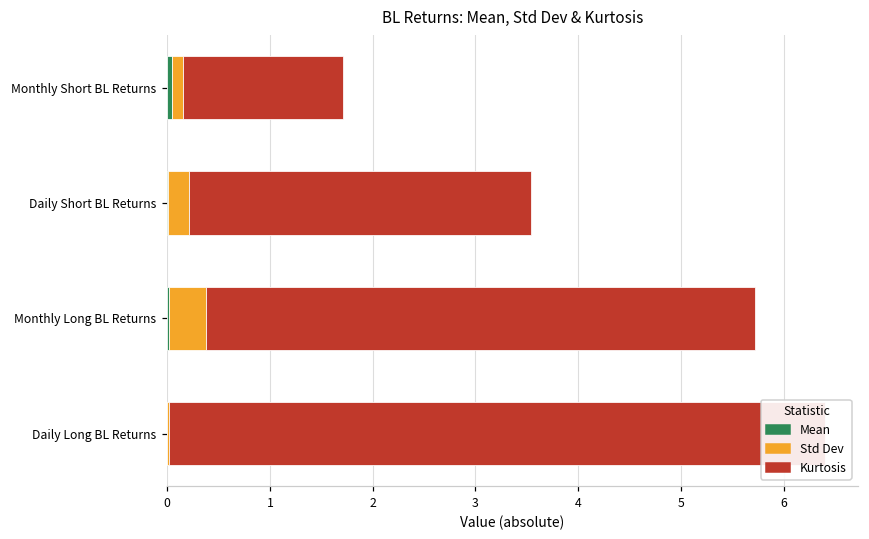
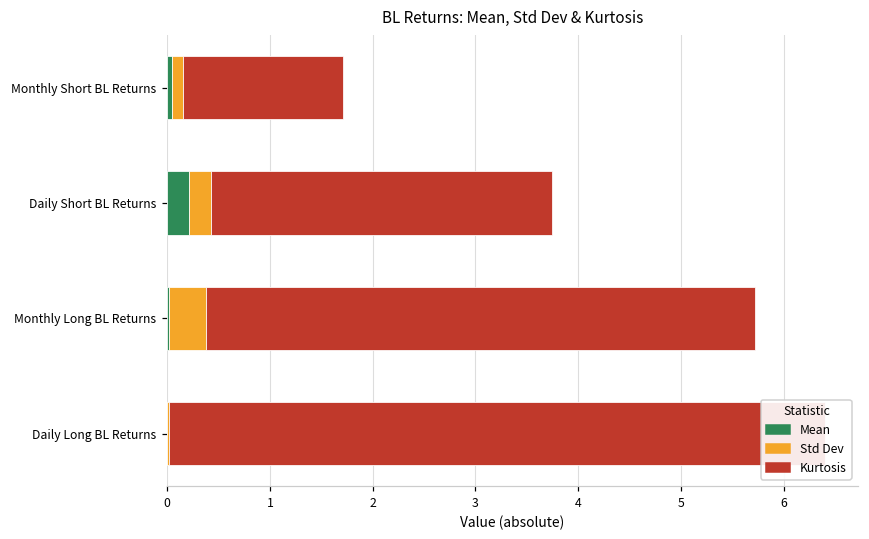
Mean, Daily Short BL Returns: 0.0 -> 0.2
